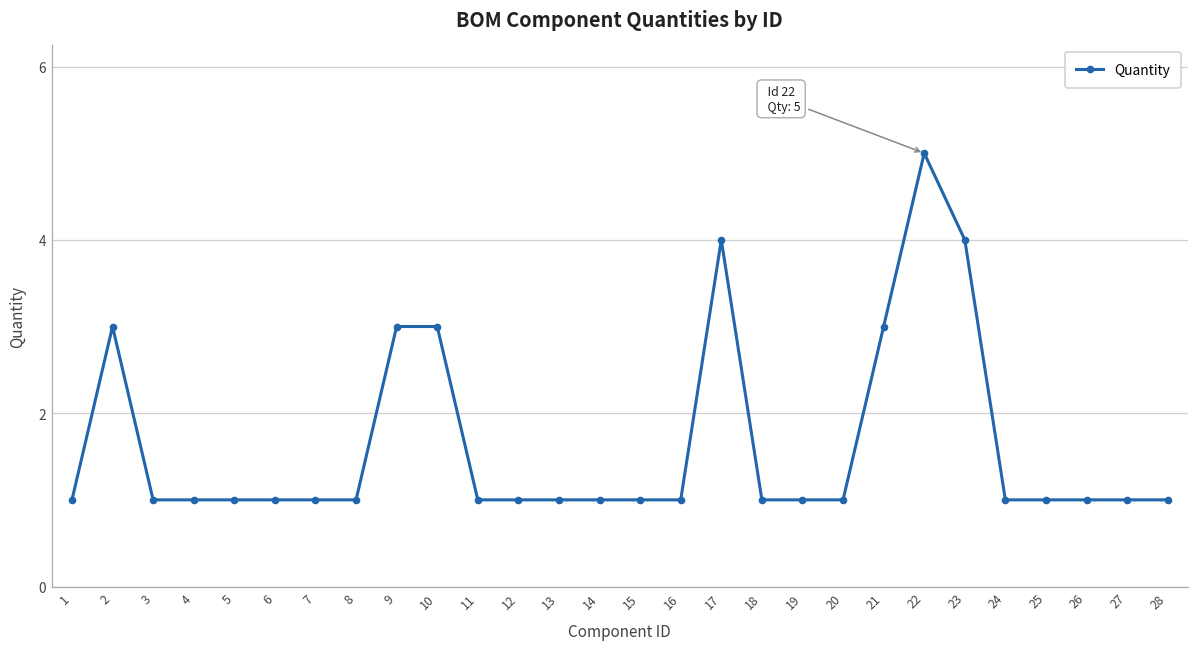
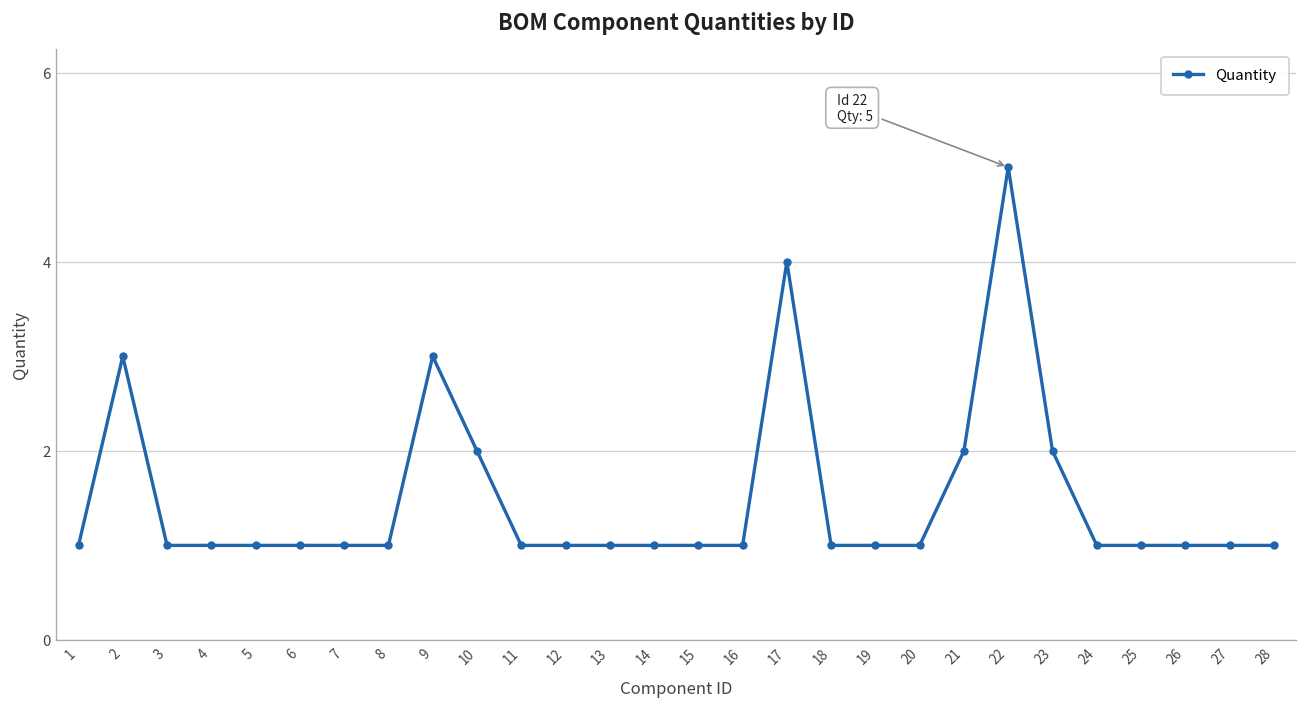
10: 3 -> 2
21: 3 -> 2
23: 4 -> 2
